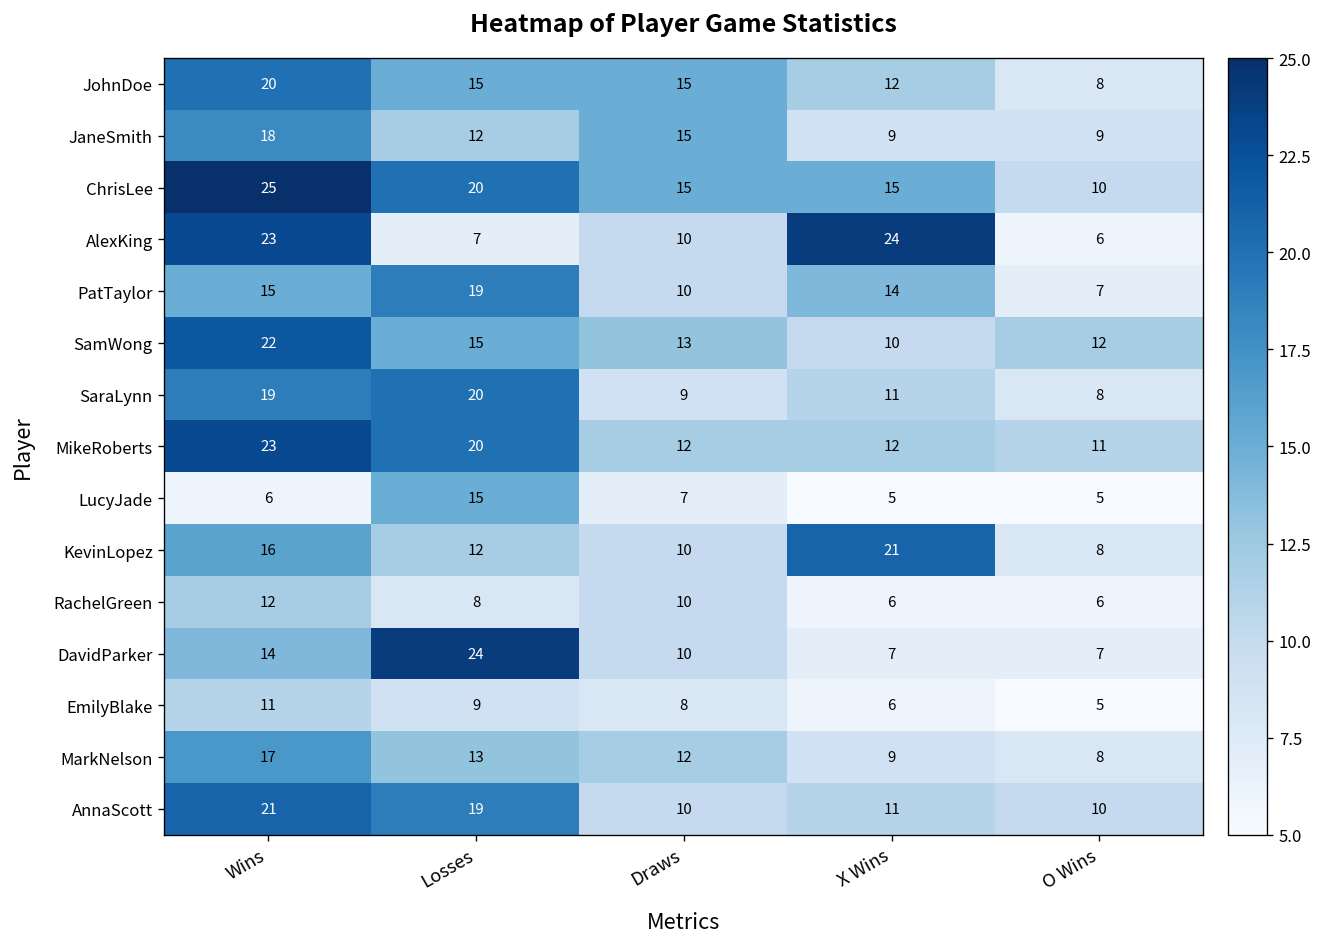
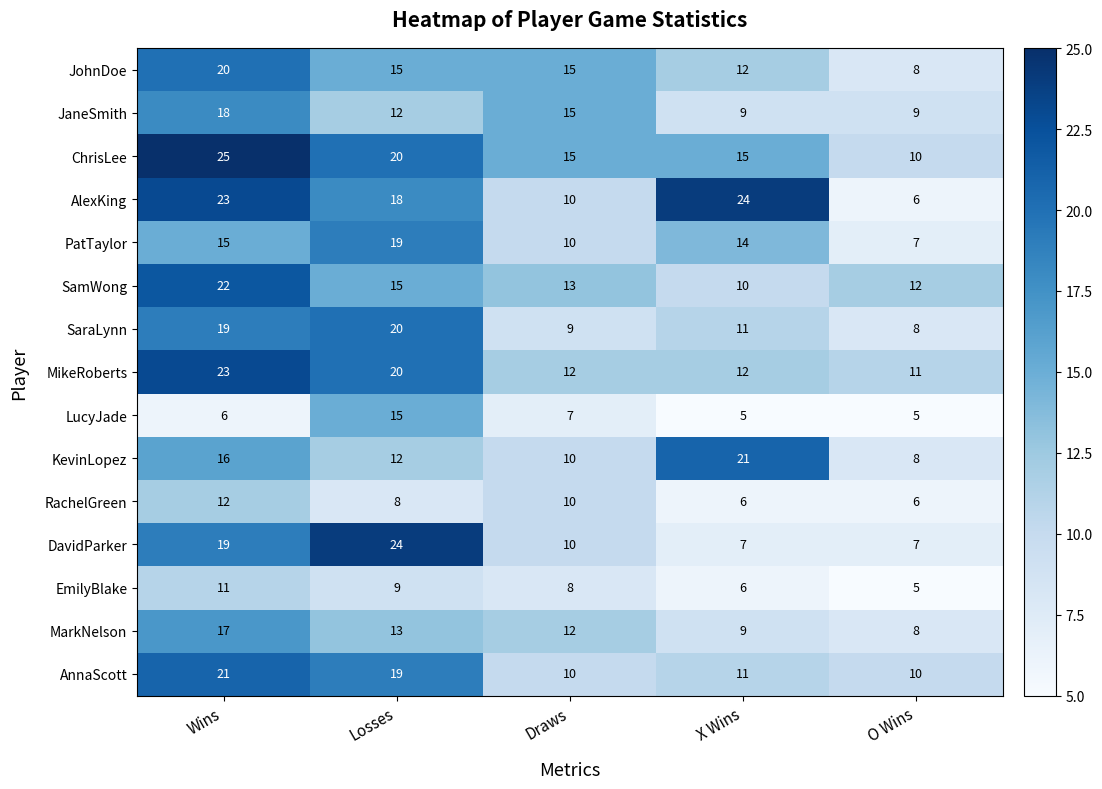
AlexKing, Losses: 7 -> 18
DavidParker, Wins: 14 -> 19
